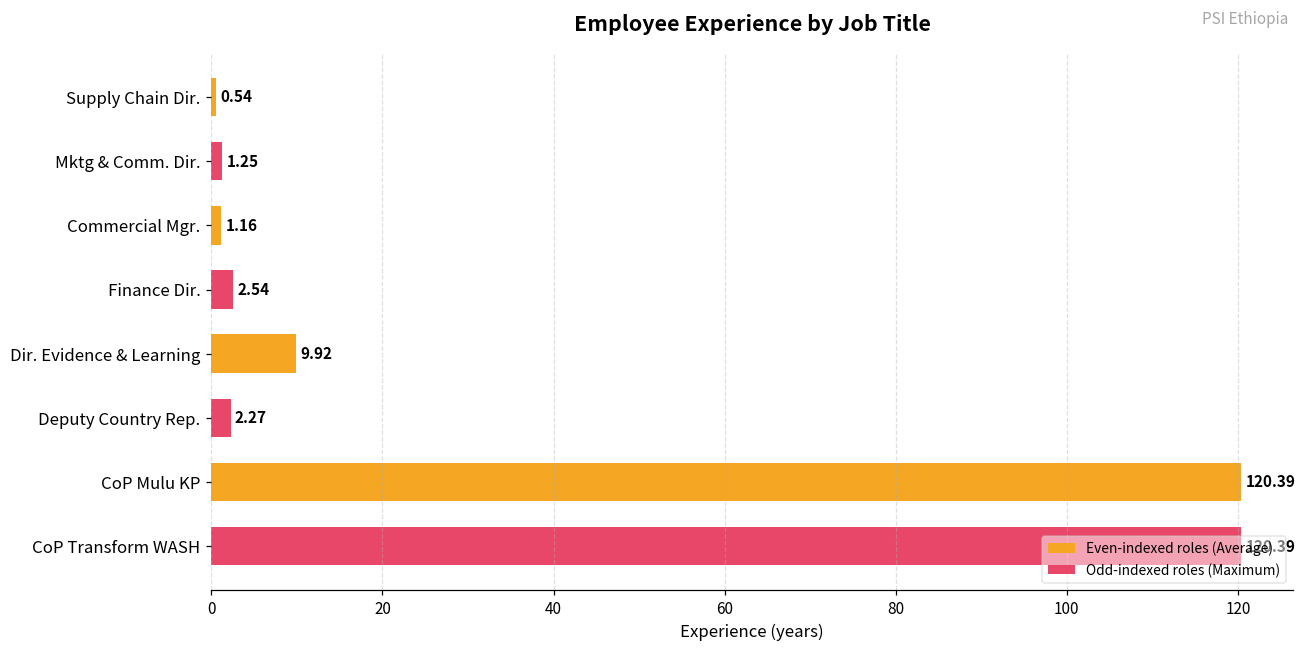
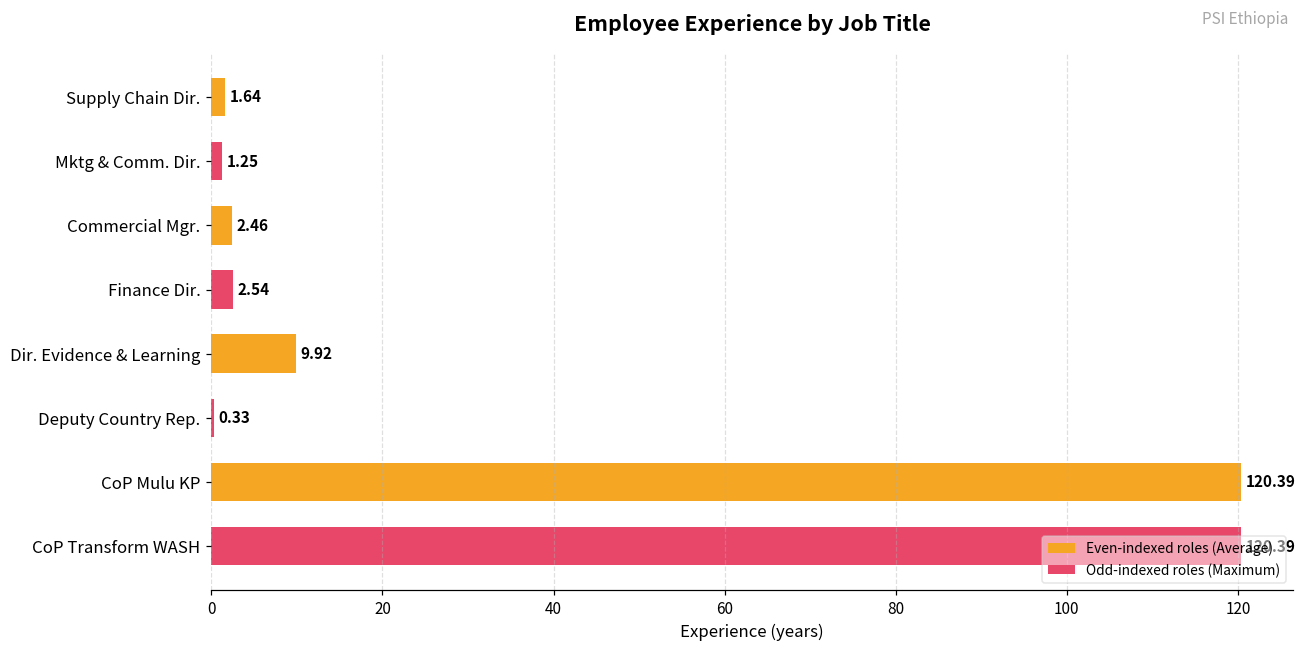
Supply Chain Dir.: 0.54 -> 1.64
Commercial Mgr.: 1.16 -> 2.46
Deputy Country Rep.: 2.27 -> 0.33
